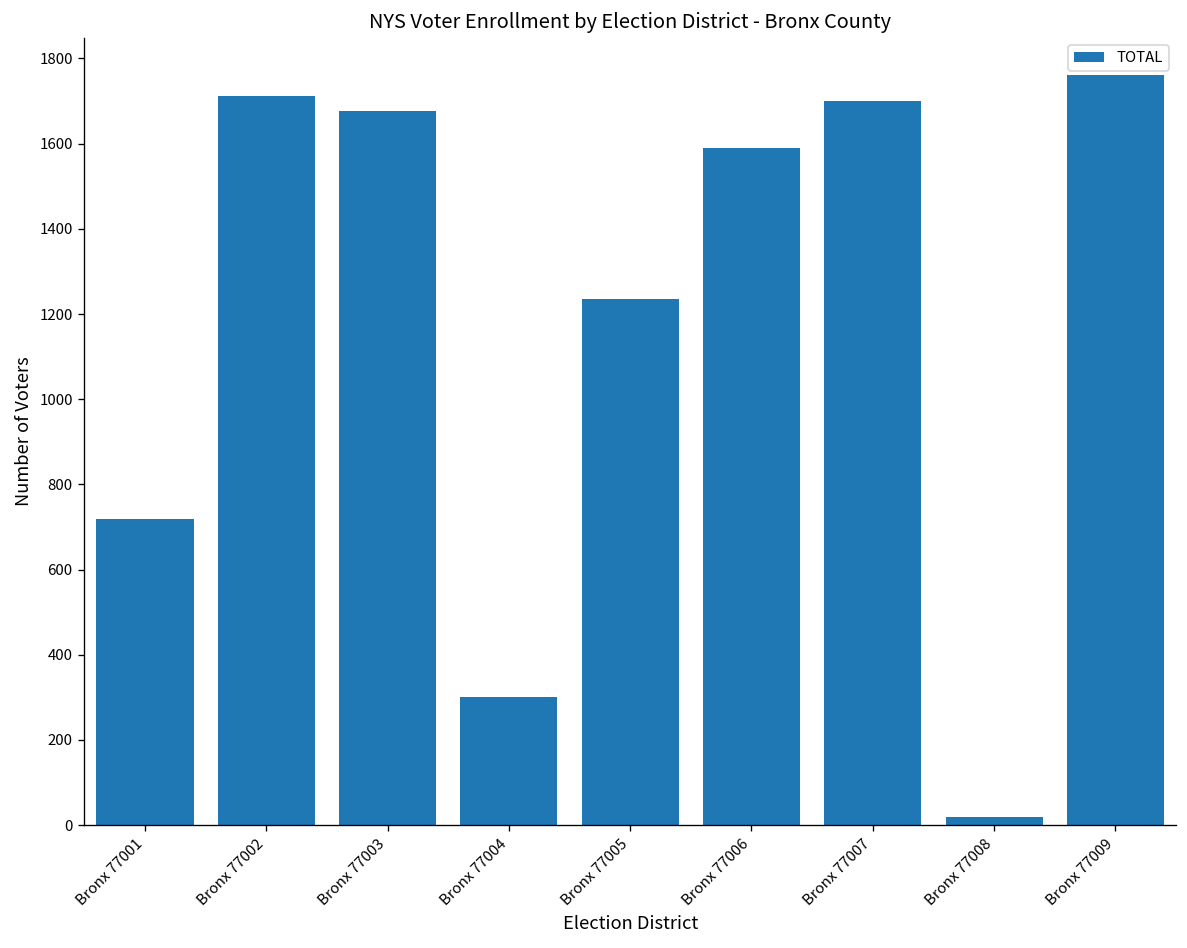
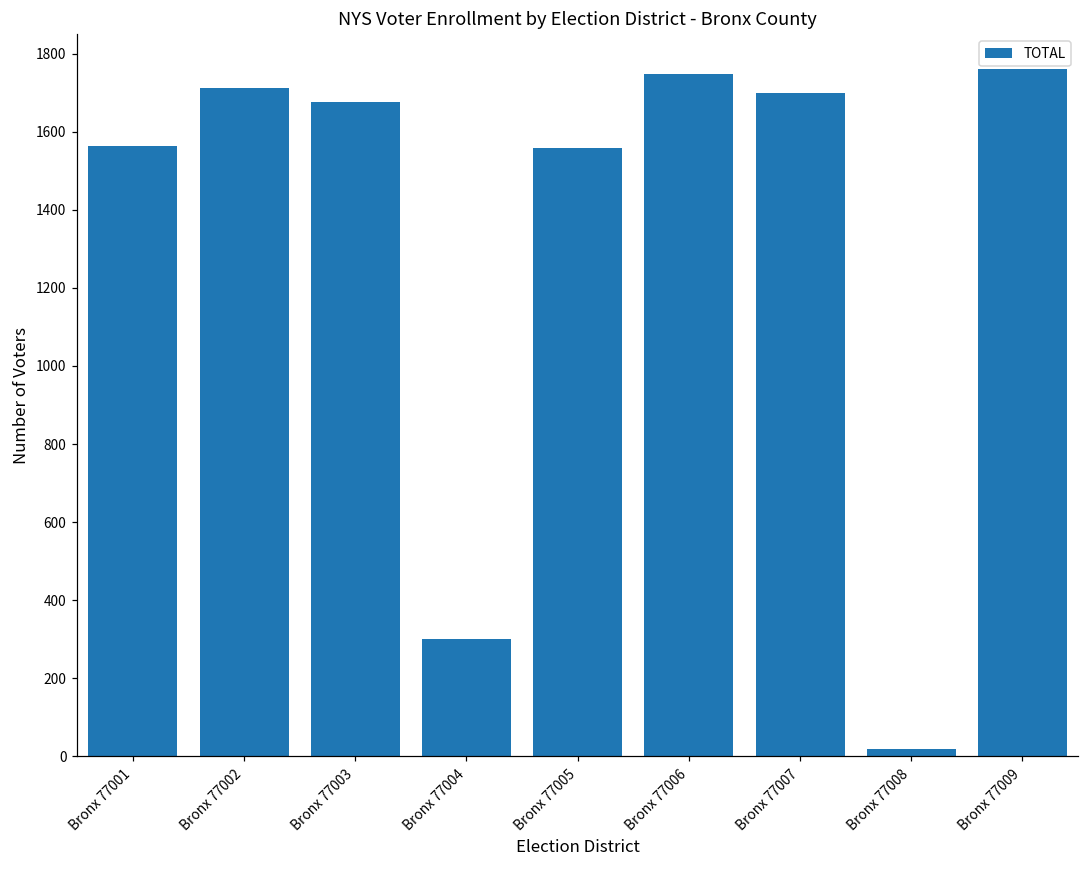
Bronx 77001: 720 -> 1560
Bronx 77005: 1240 -> 1560
Bronx 77006: 1590 -> 1750
